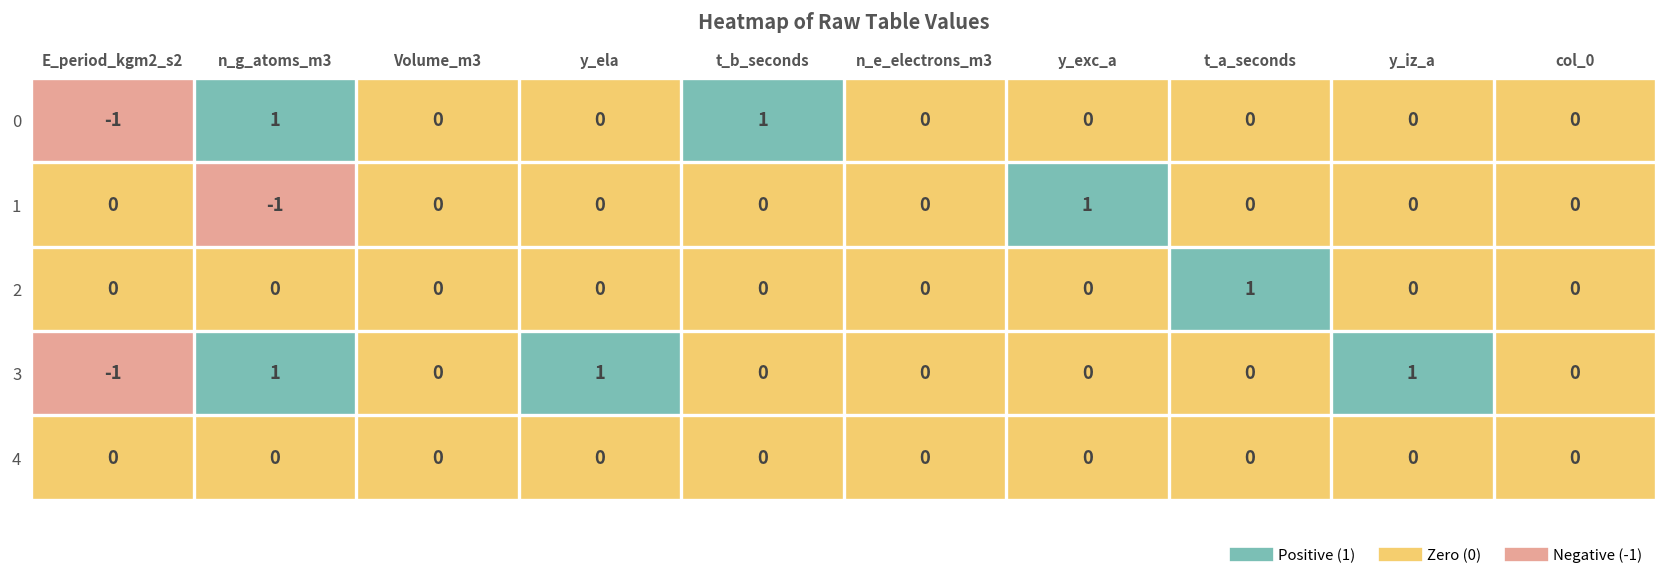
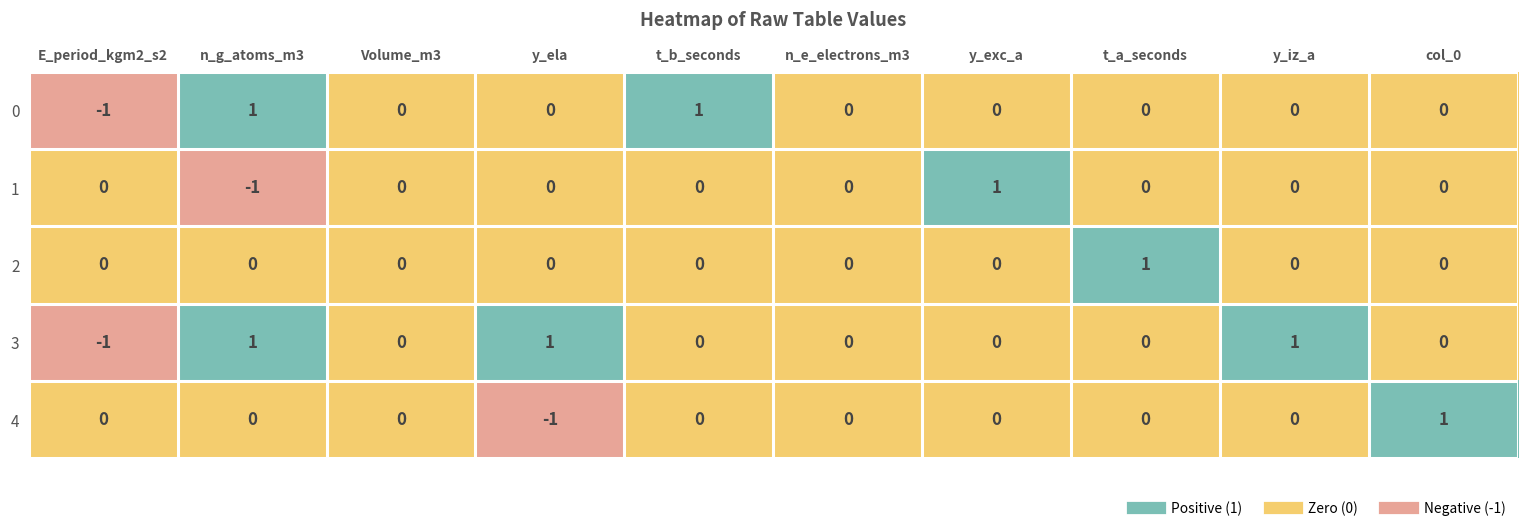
4, y_ela: 0 -> -1
4, col_0: 0 -> 1
